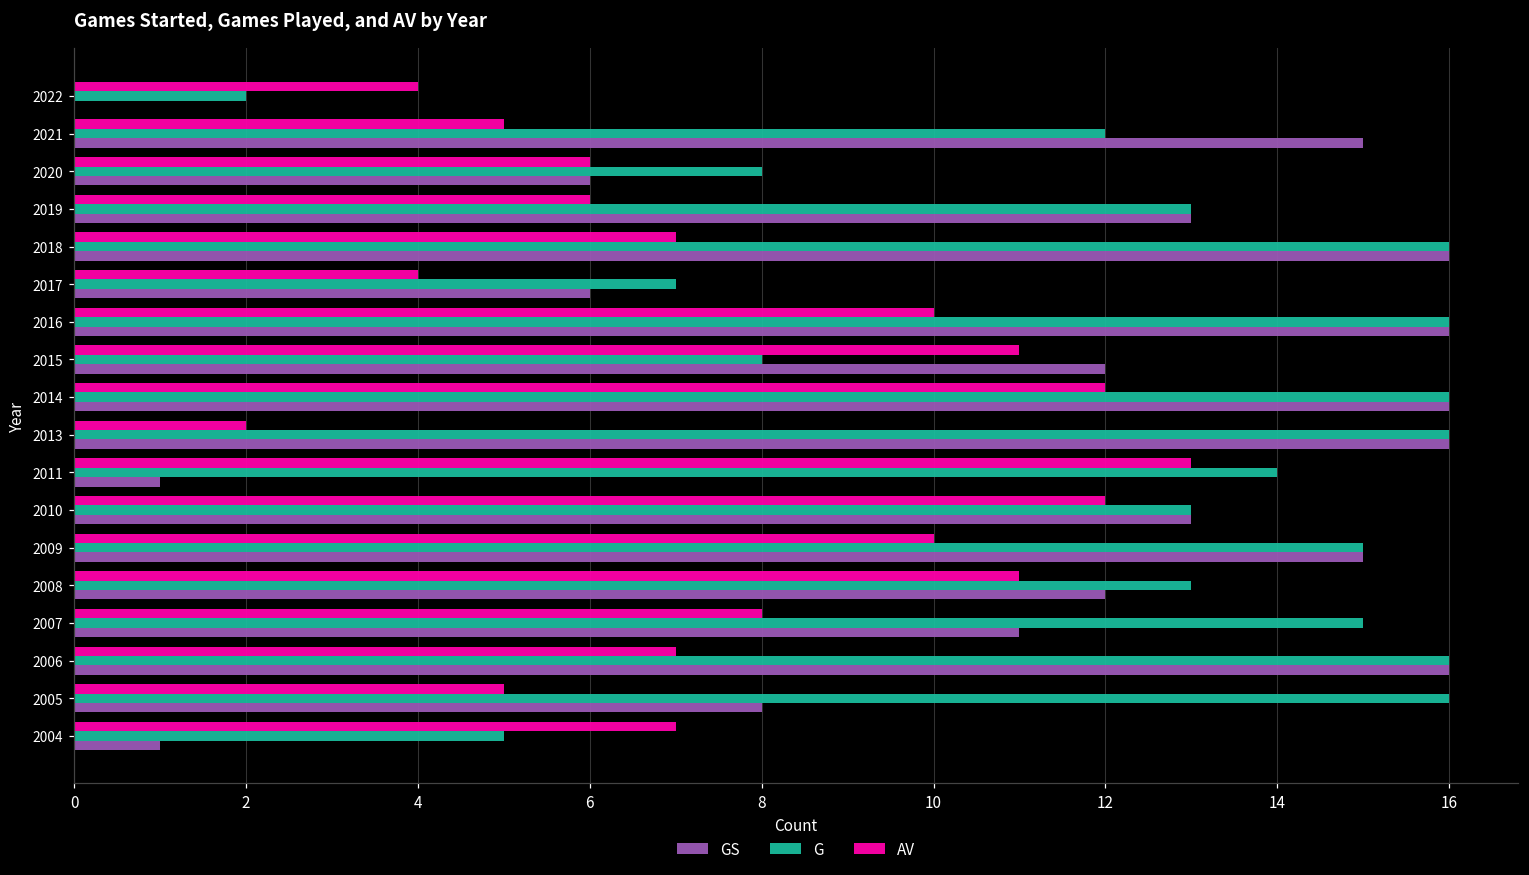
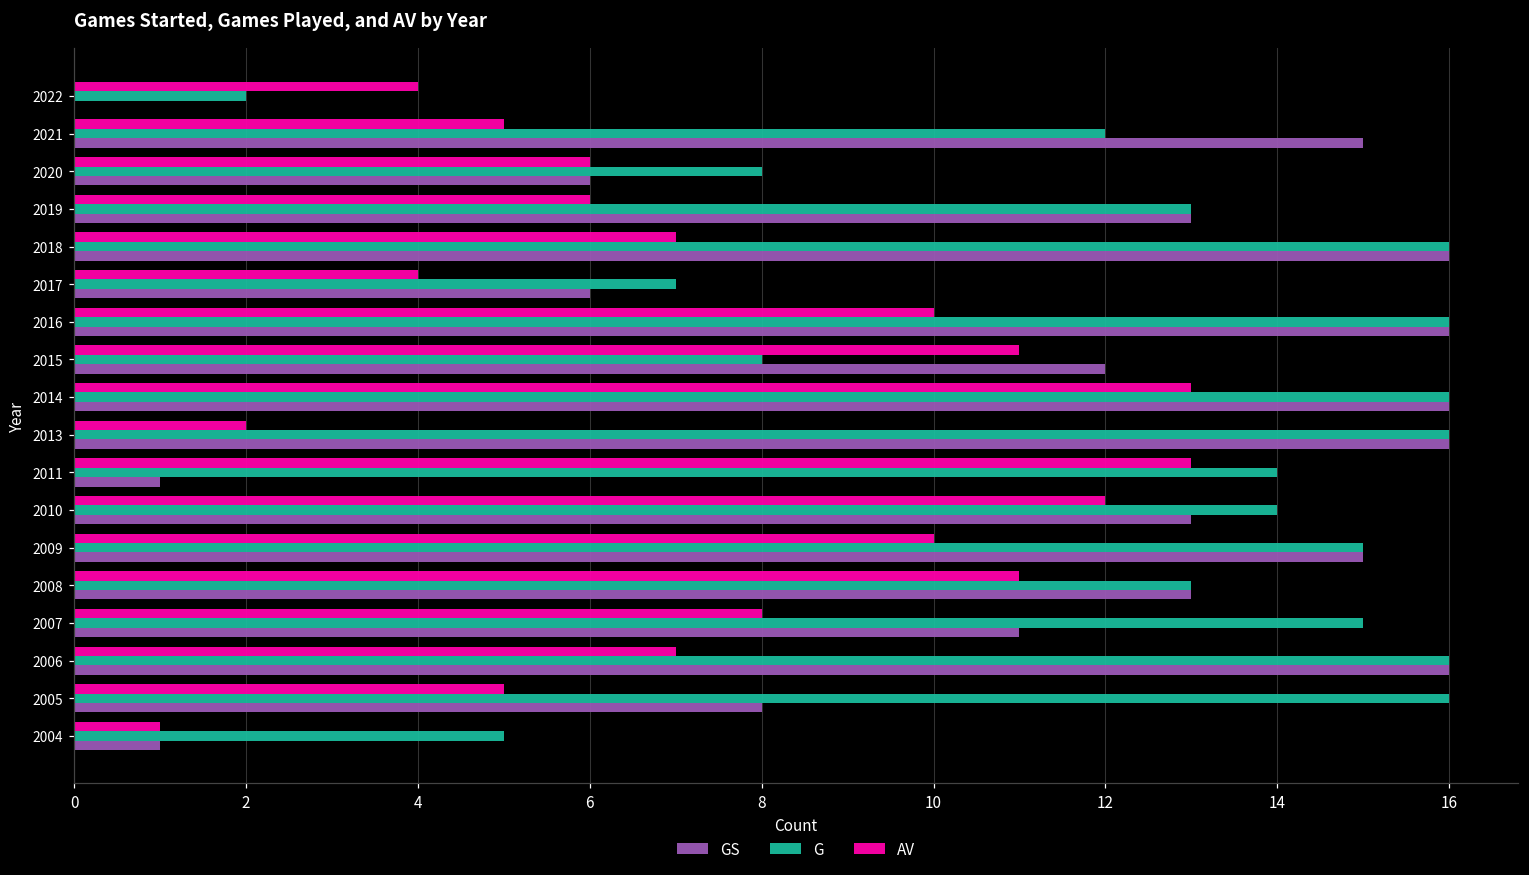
AV, 2014: 12 -> 13
G, 2010: 13 -> 14
GS, 2008: 12 -> 13
AV, 2004: 7 -> 1
